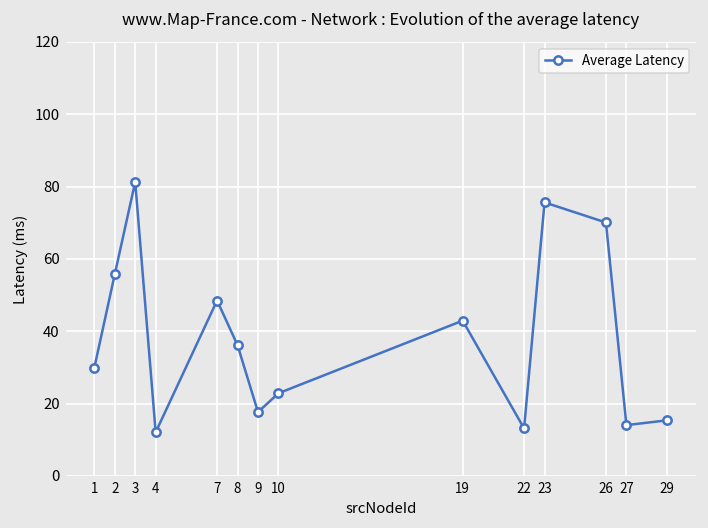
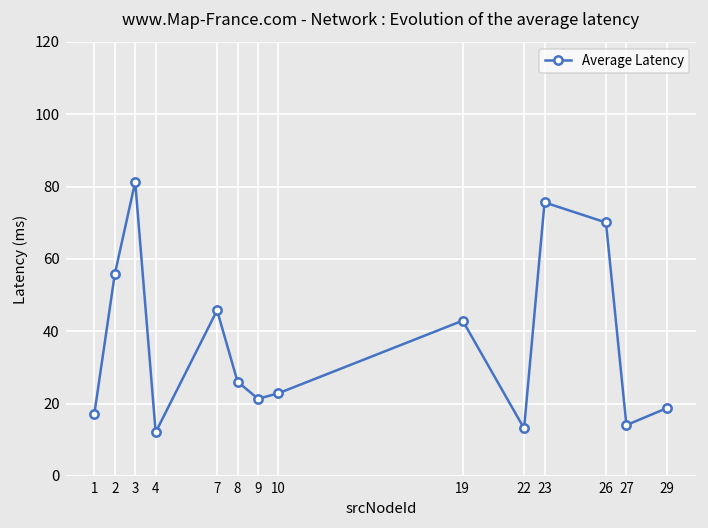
1: 30 -> 17
7: 48 -> 46
8: 36 -> 26
9: 18 -> 21
29: 15 -> 19
